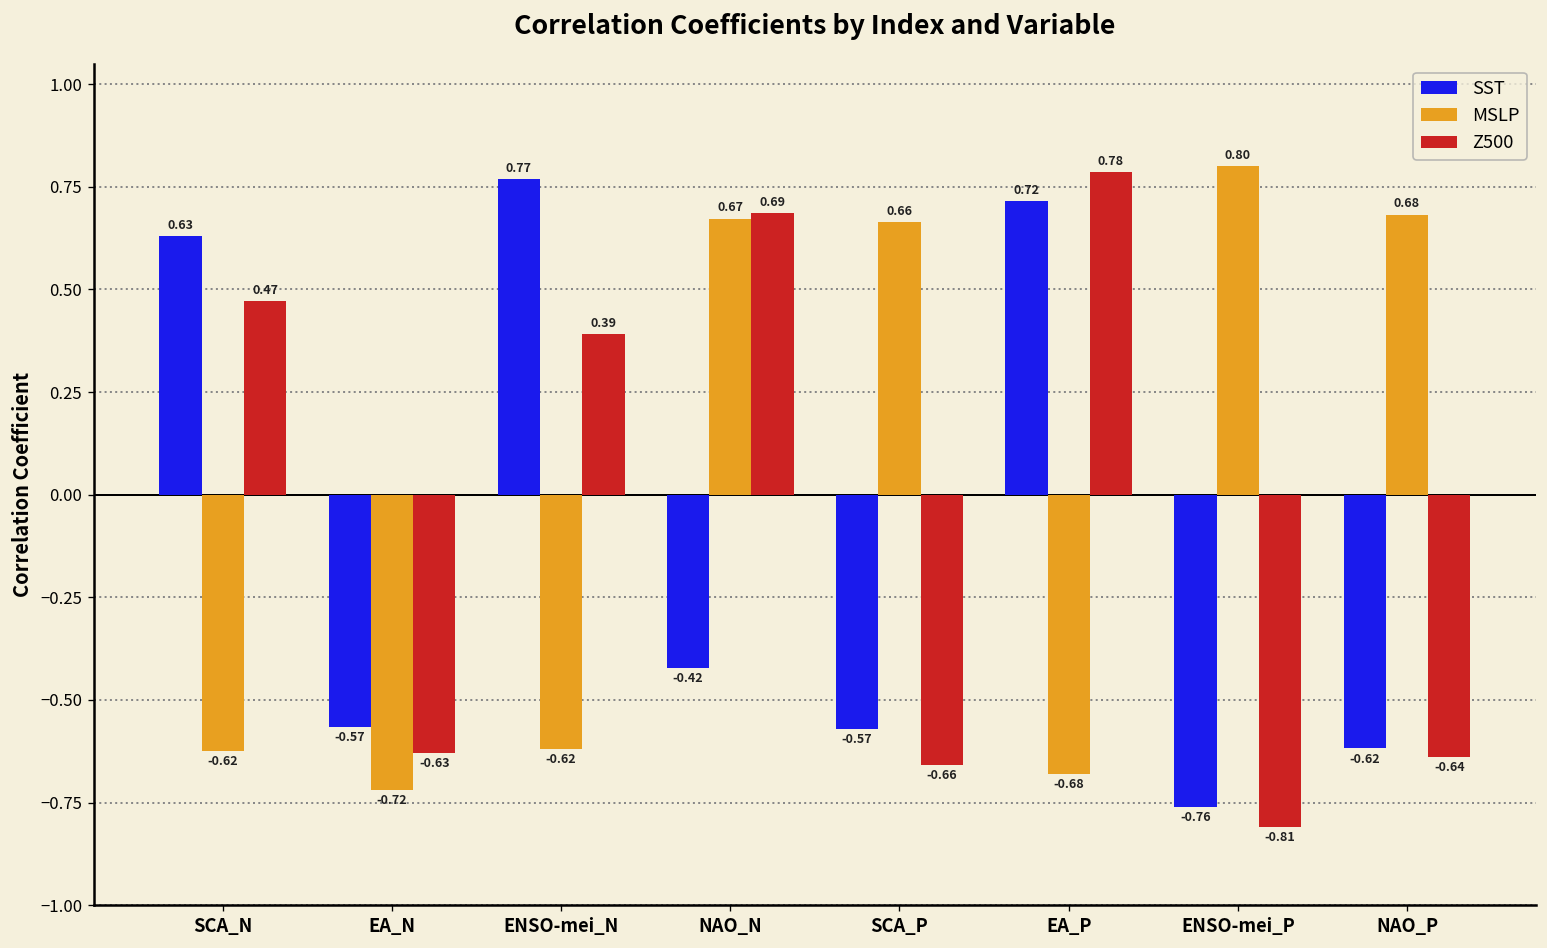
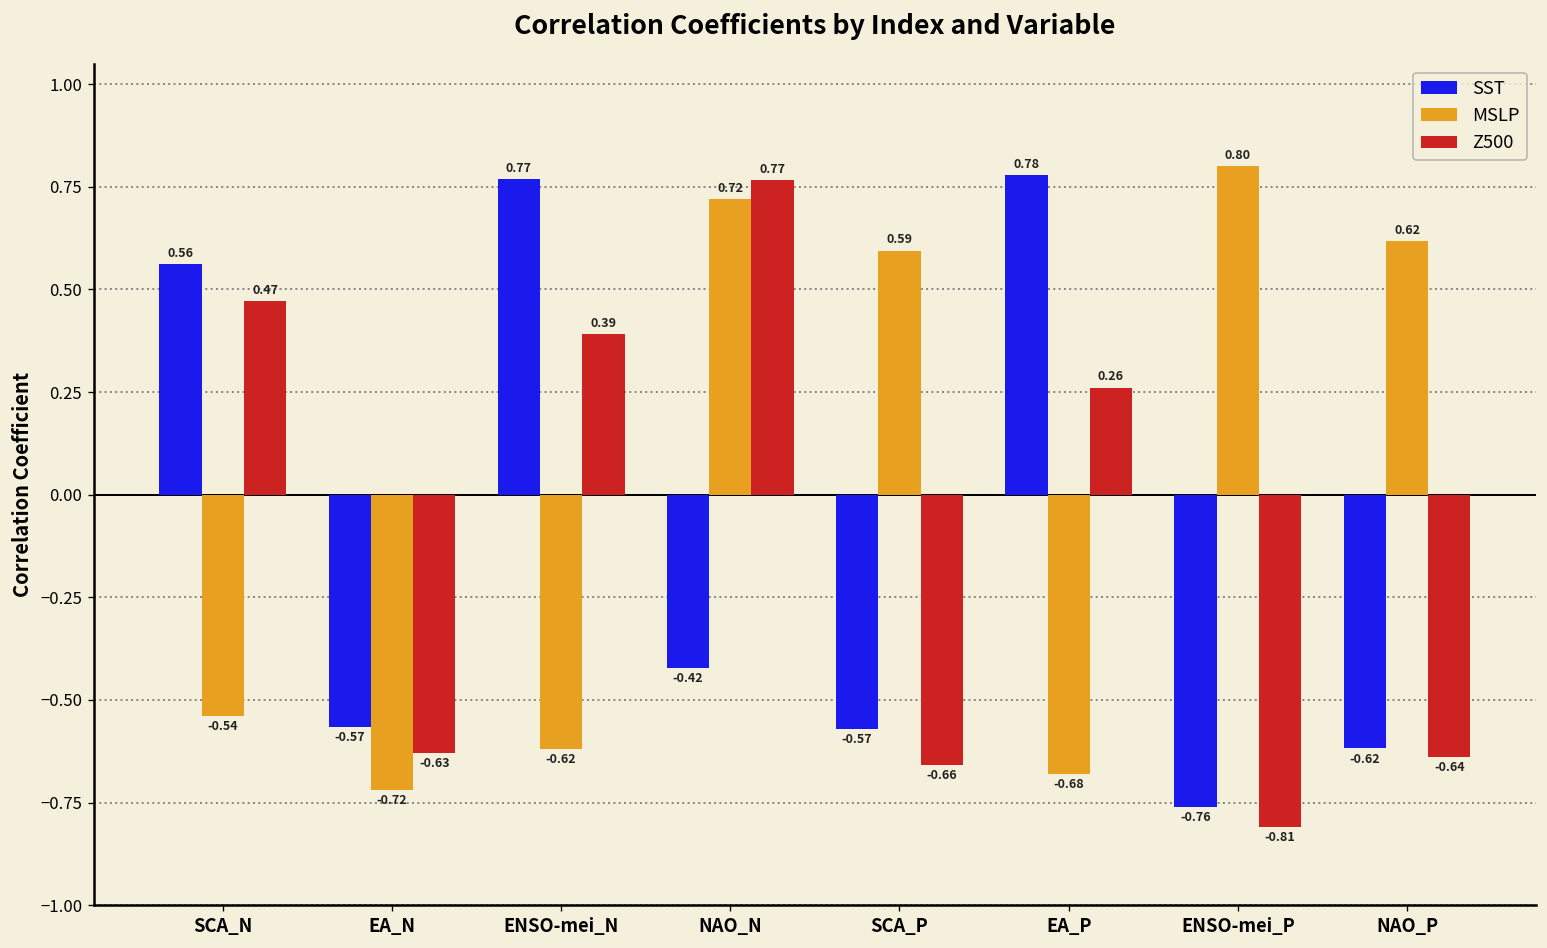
SST, SCA_N: 0.63 -> 0.56
MSLP, SCA_N: -0.62 -> -0.54
MSLP, NAO_N: 0.67 -> 0.72
Z500, NAO_N: 0.69 -> 0.77
MSLP, SCA_P: 0.66 -> 0.59
SST, EA_P: 0.72 -> 0.78
Z500, EA_P: 0.78 -> 0.26
MSLP, NAO_P: 0.68 -> 0.62
